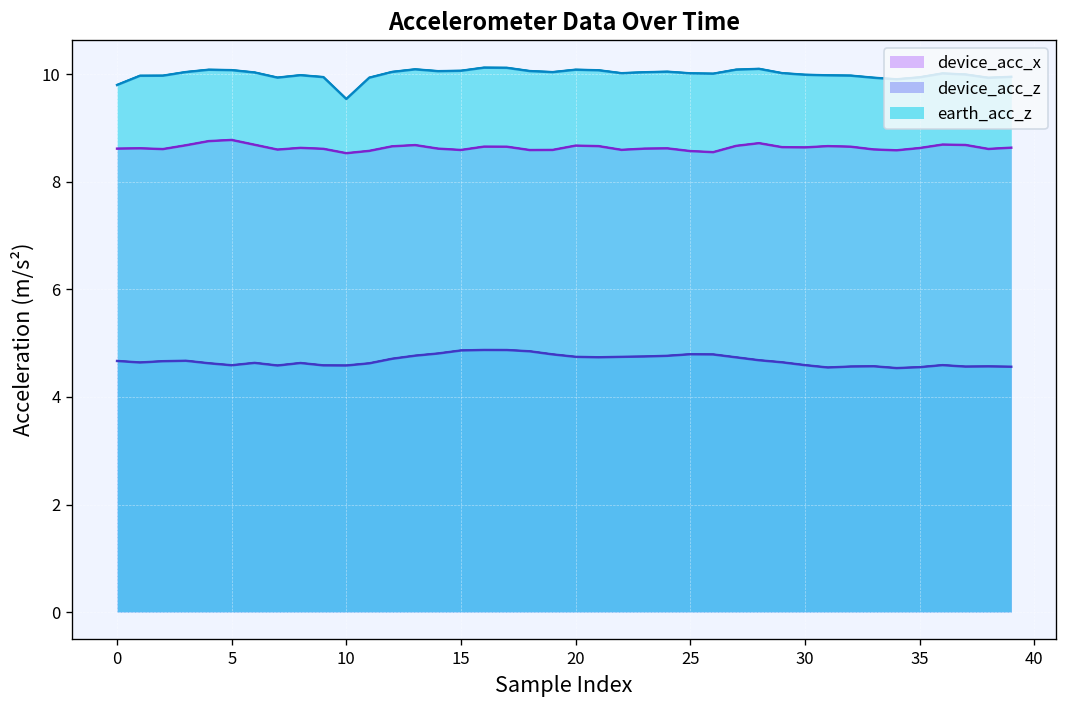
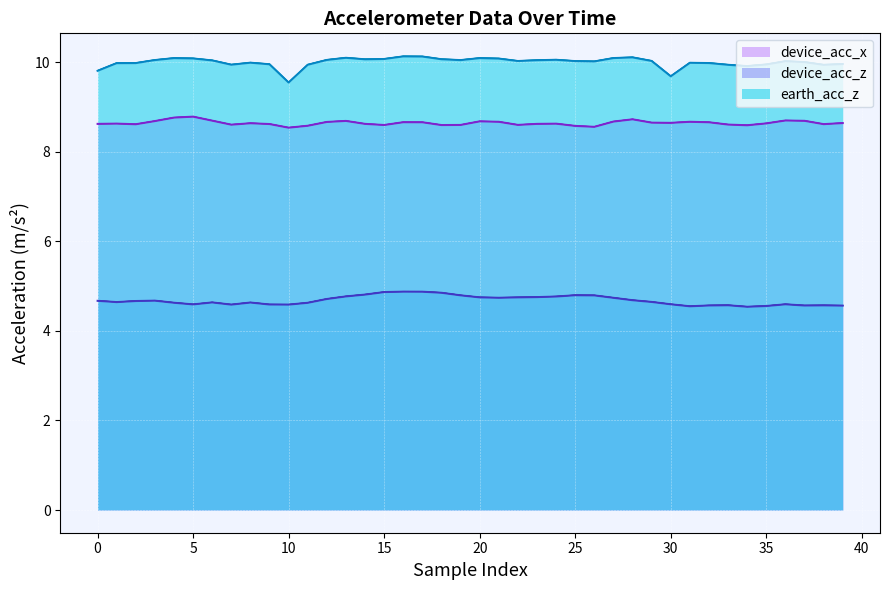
earth_acc_z, 30: 10.0 -> 9.7
